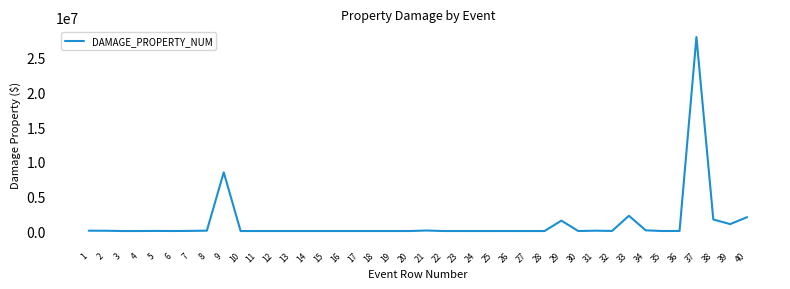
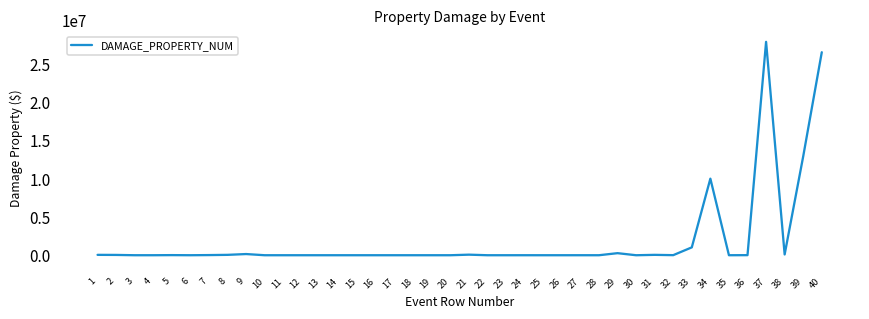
9: 8000000 -> 0
29: 2000000 -> 0
33: 2000000 -> 1000000
34: 0 -> 10000000
38: 2000000 -> 0
39: 1000000 -> 13000000
40: 2000000 -> 27000000
